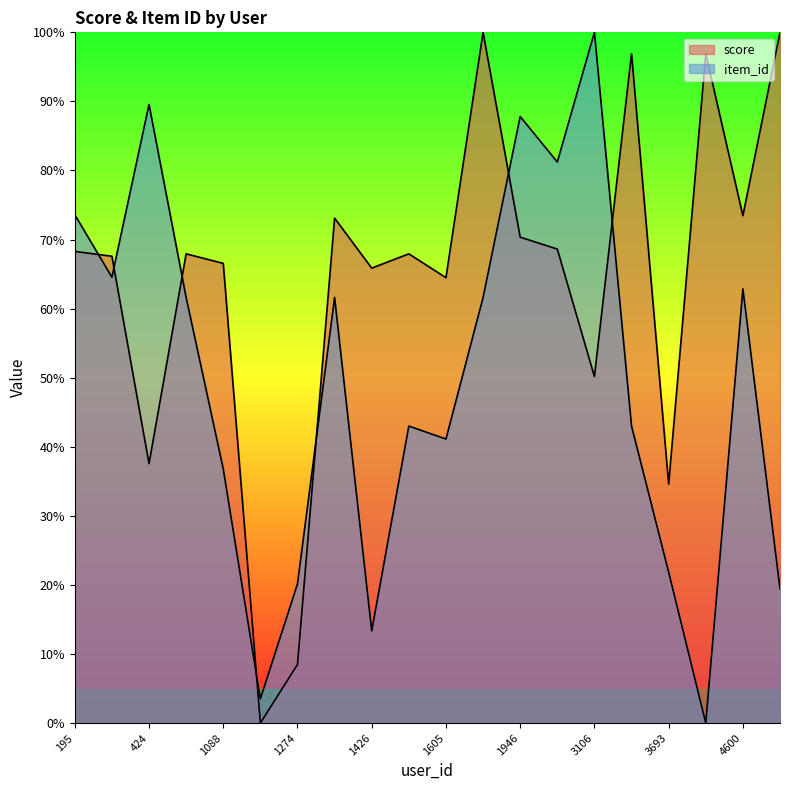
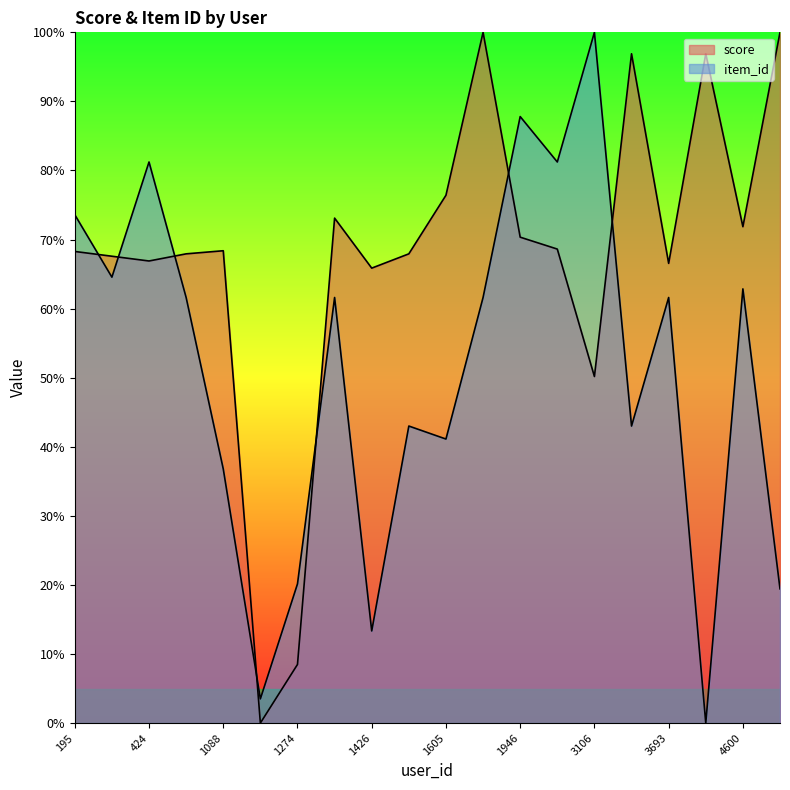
score, 424: 38% -> 67%
item_id, 424: 90% -> 81%
score, 1088: 67% -> 68%
score, 1605: 64% -> 76%
score, 3693: 35% -> 67%
item_id, 3693: 22% -> 62%
score, 4600: 73% -> 72%
